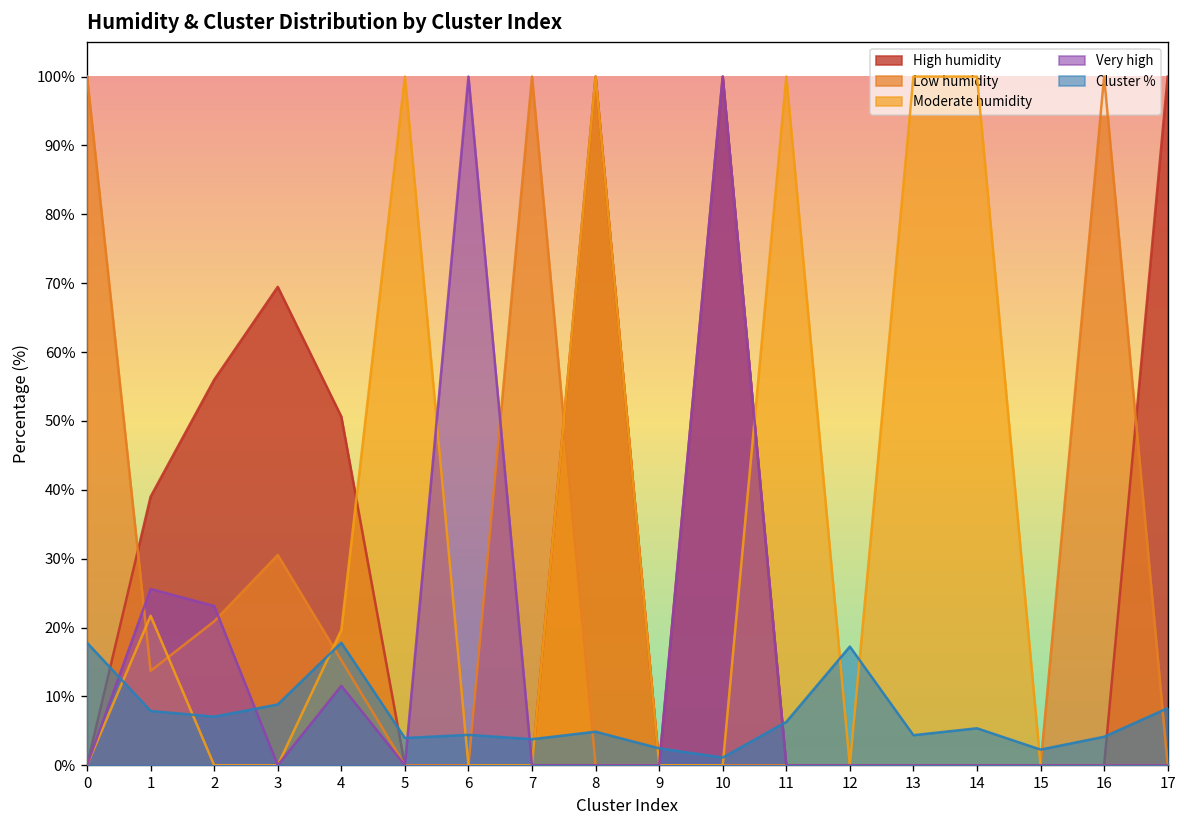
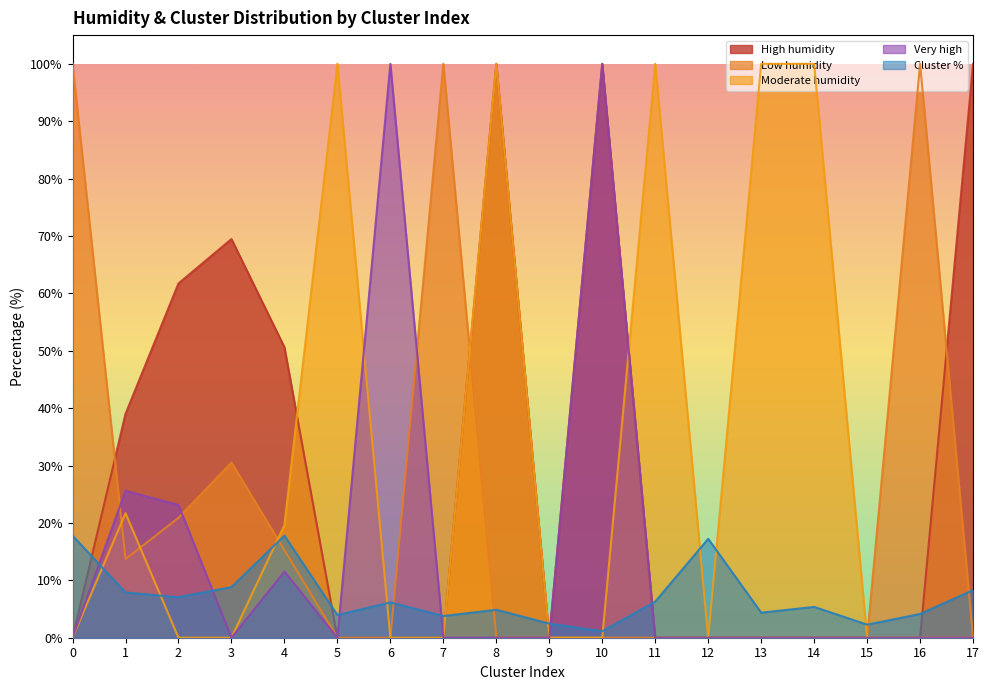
High humidity, 2: 56% -> 62%
Cluster %, 6: 4% -> 6%
